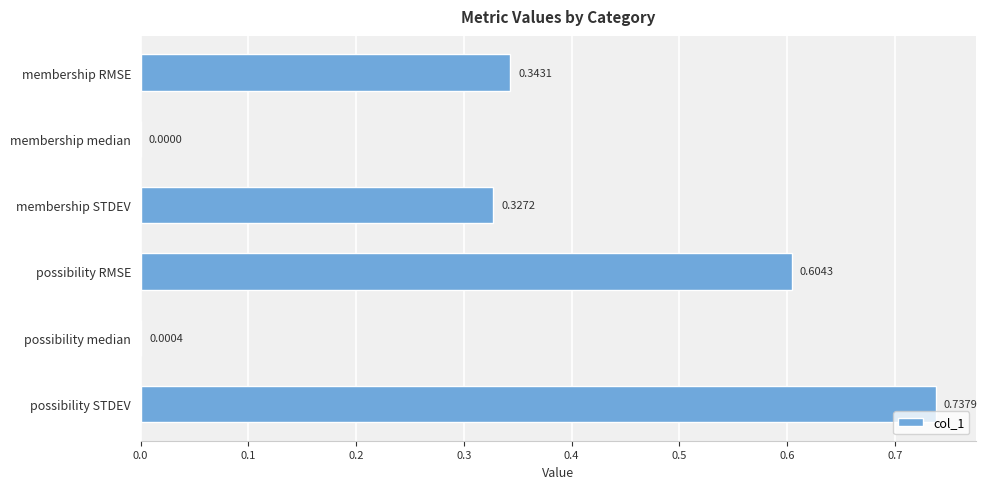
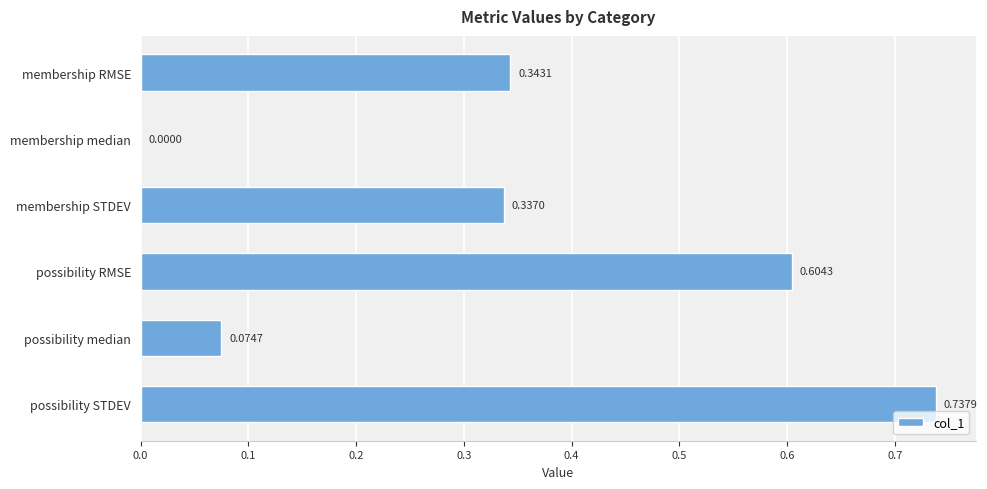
membership STDEV: 0.3272 -> 0.3370
possibility median: 0.0004 -> 0.0747
